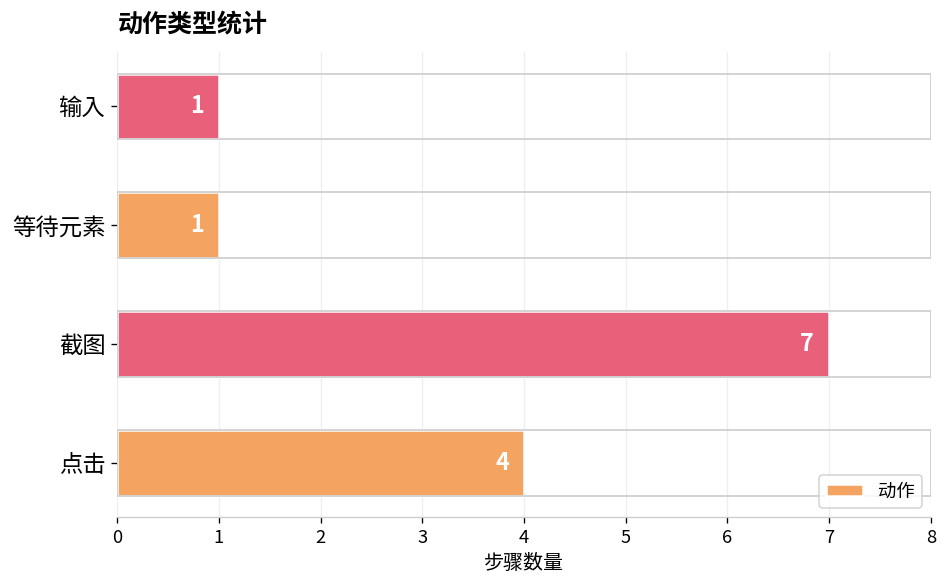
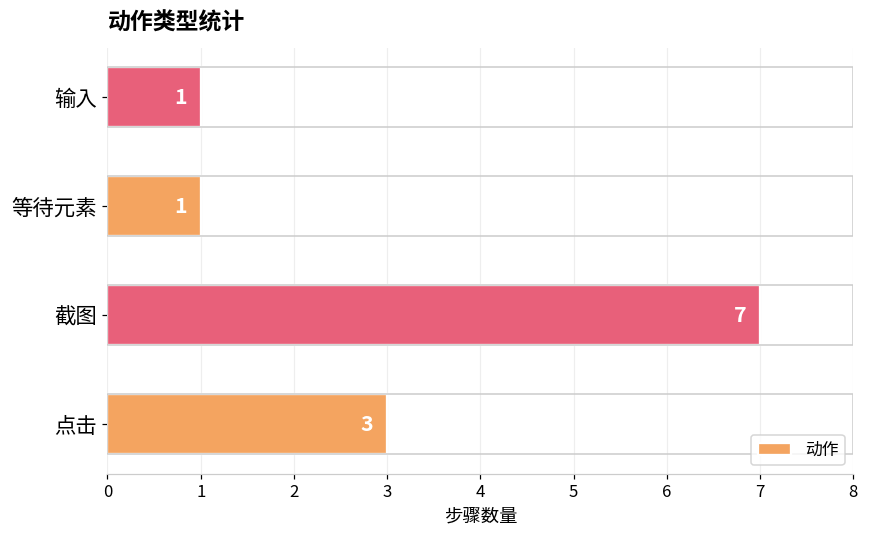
点击: 4 -> 3
